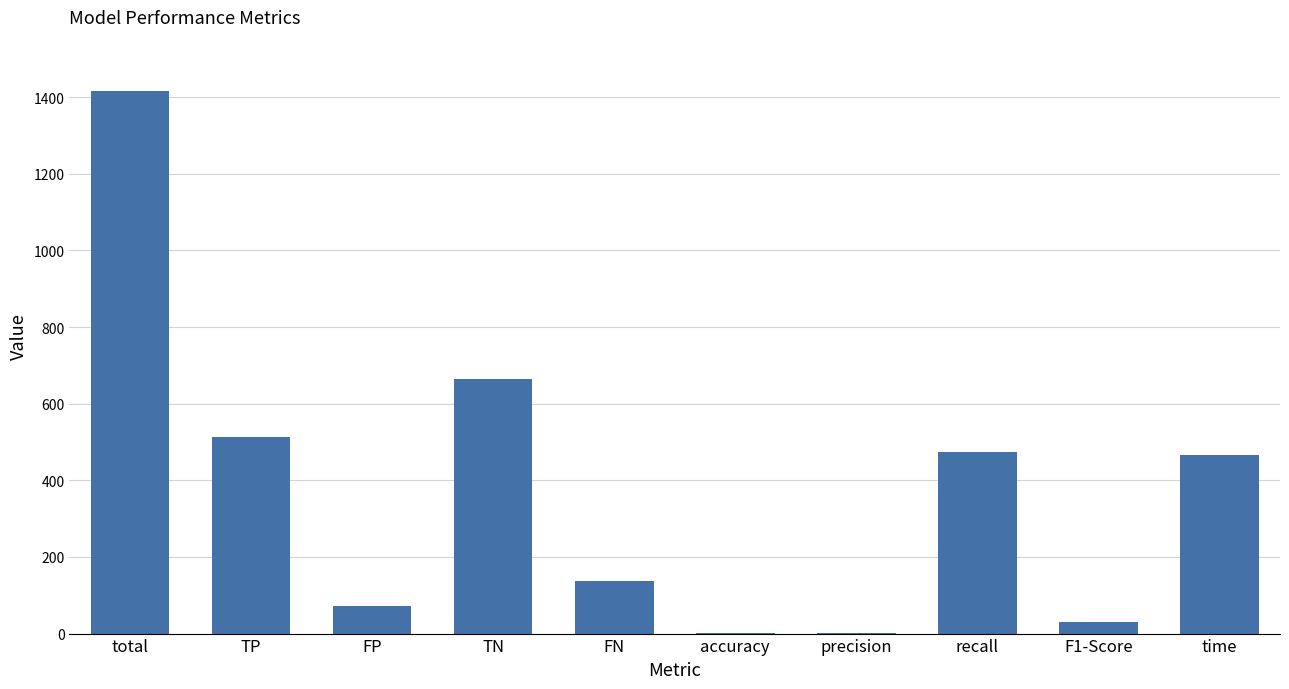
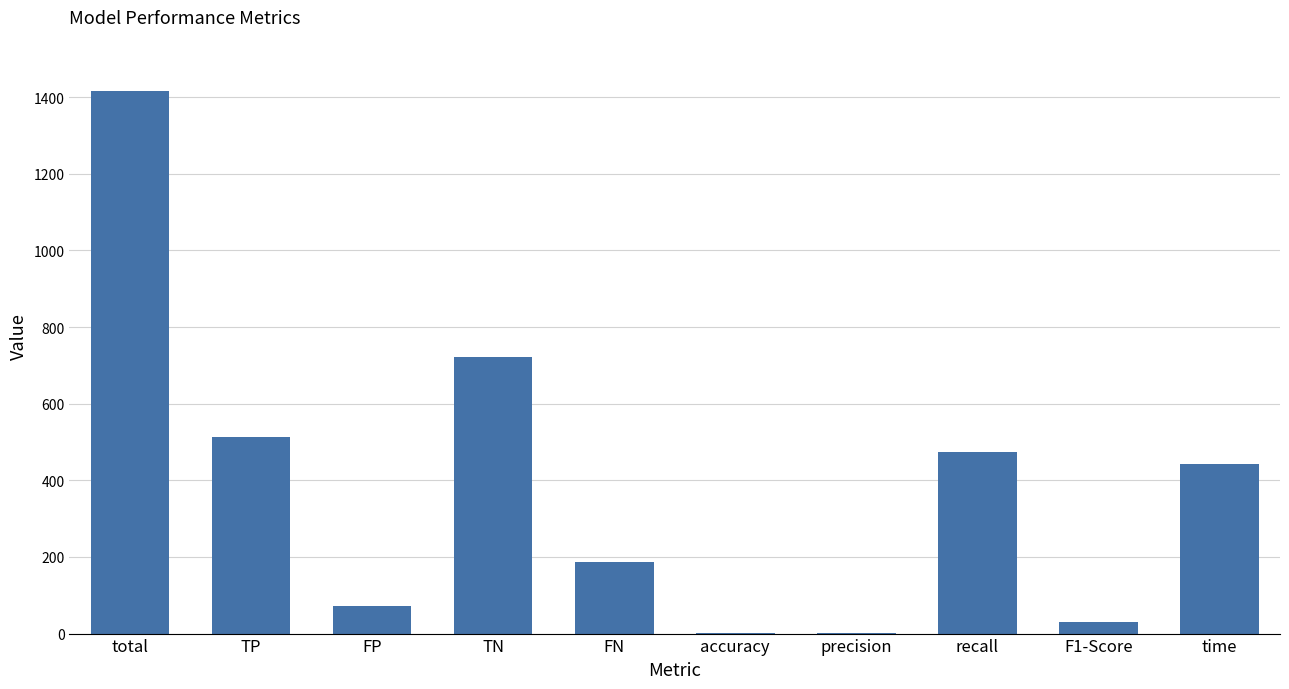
TN: 660 -> 720
FN: 140 -> 190
time: 470 -> 440
